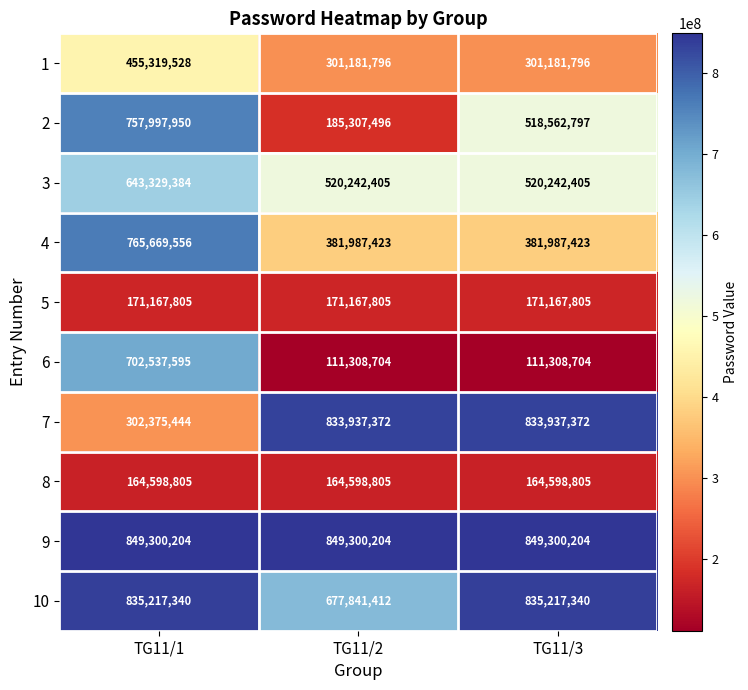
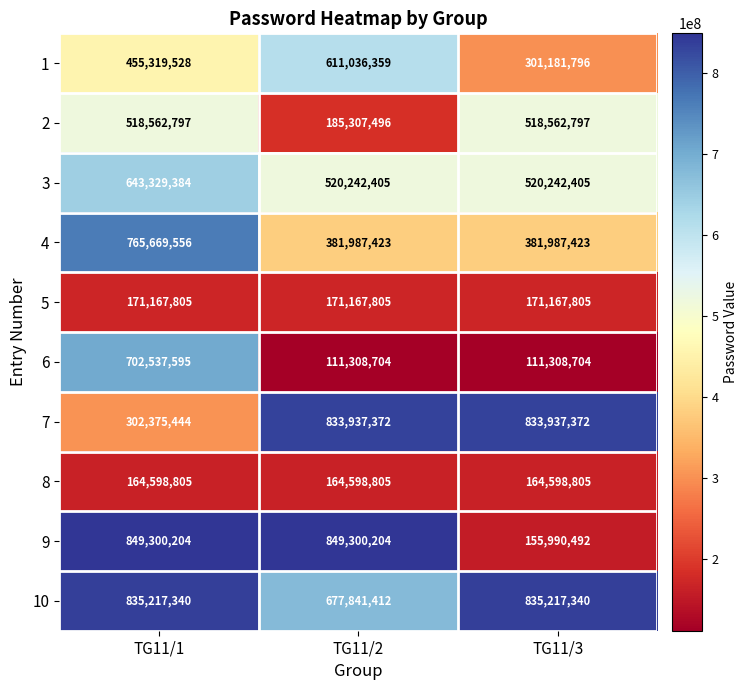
1, TG11/2: 301,181,796 -> 611,036,359
2, TG11/1: 757,997,950 -> 518,562,797
9, TG11/3: 849,300,204 -> 155,990,492
